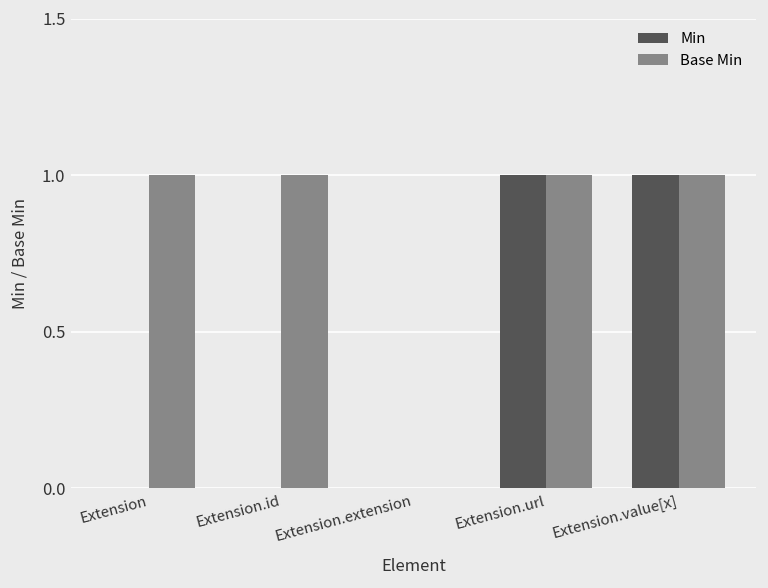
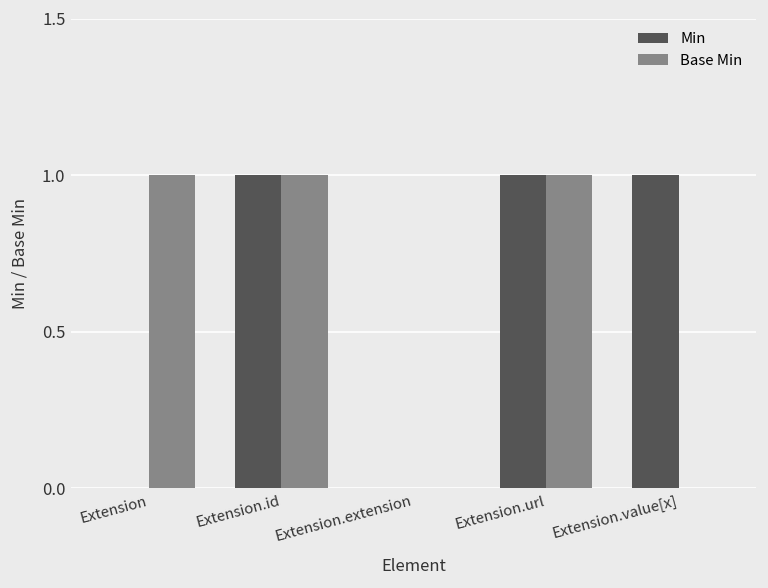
Min, Extension.id: 0 -> 1
Base Min, Extension.value[x]: 1 -> 0
